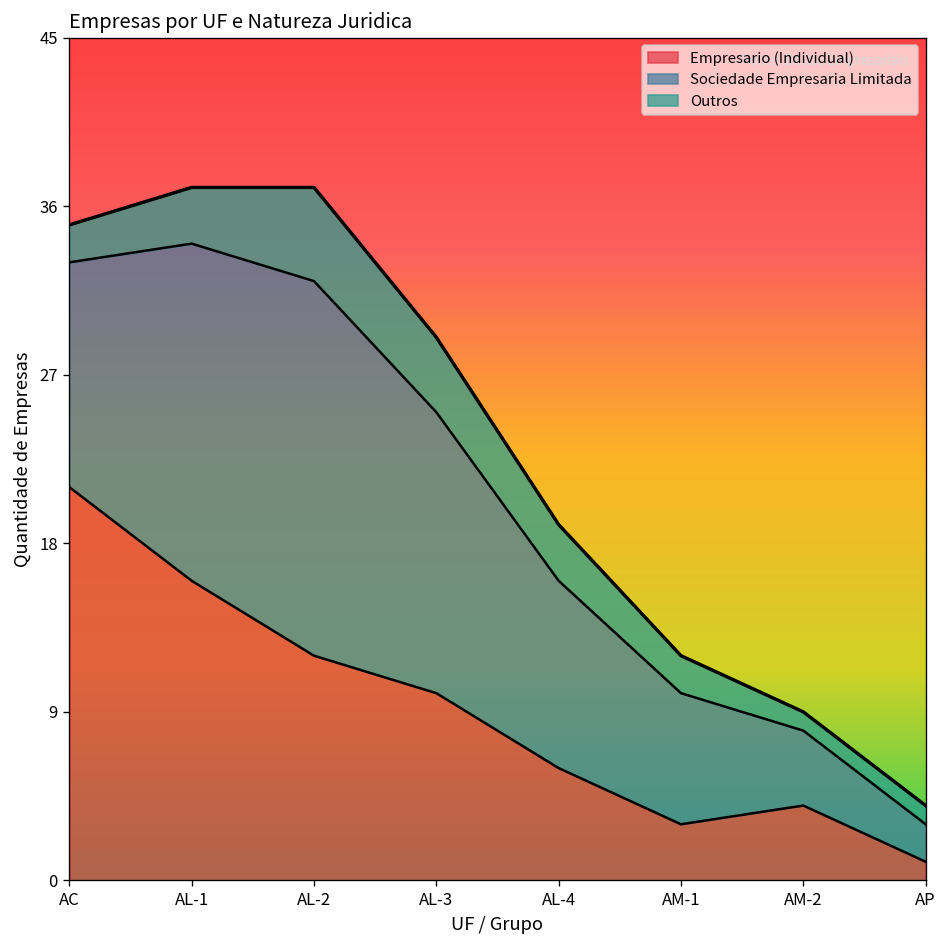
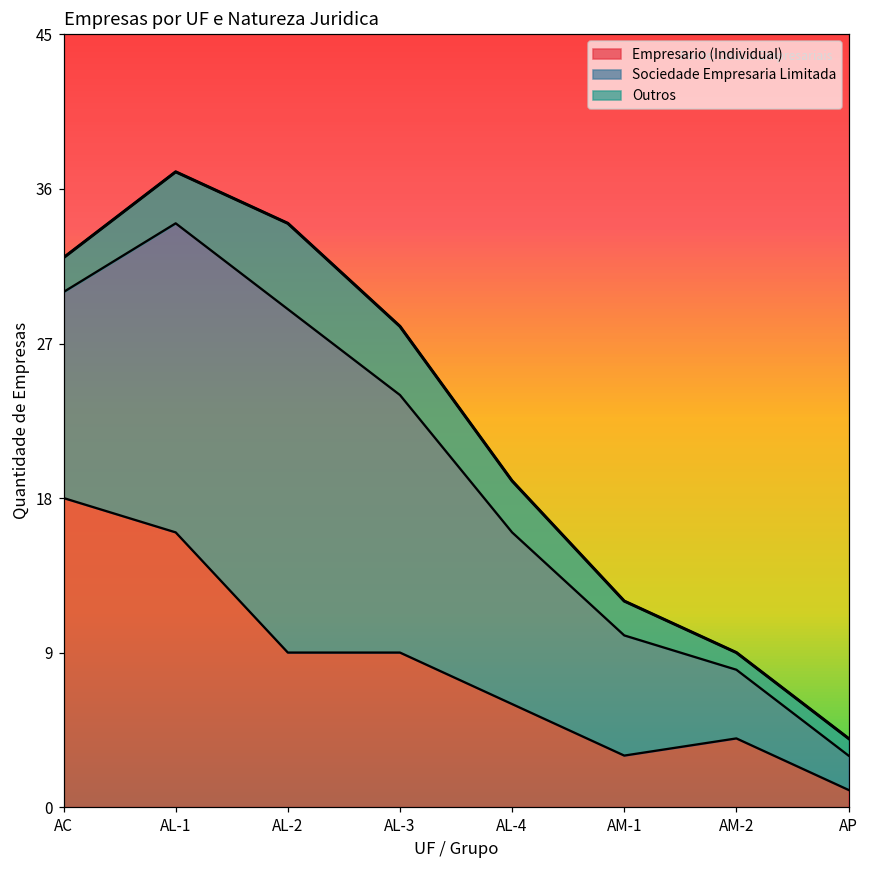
Empresario (Individual), AC: 21 -> 18
Empresario (Individual), AL-2: 12 -> 9
Empresario (Individual), AL-3: 10 -> 9
